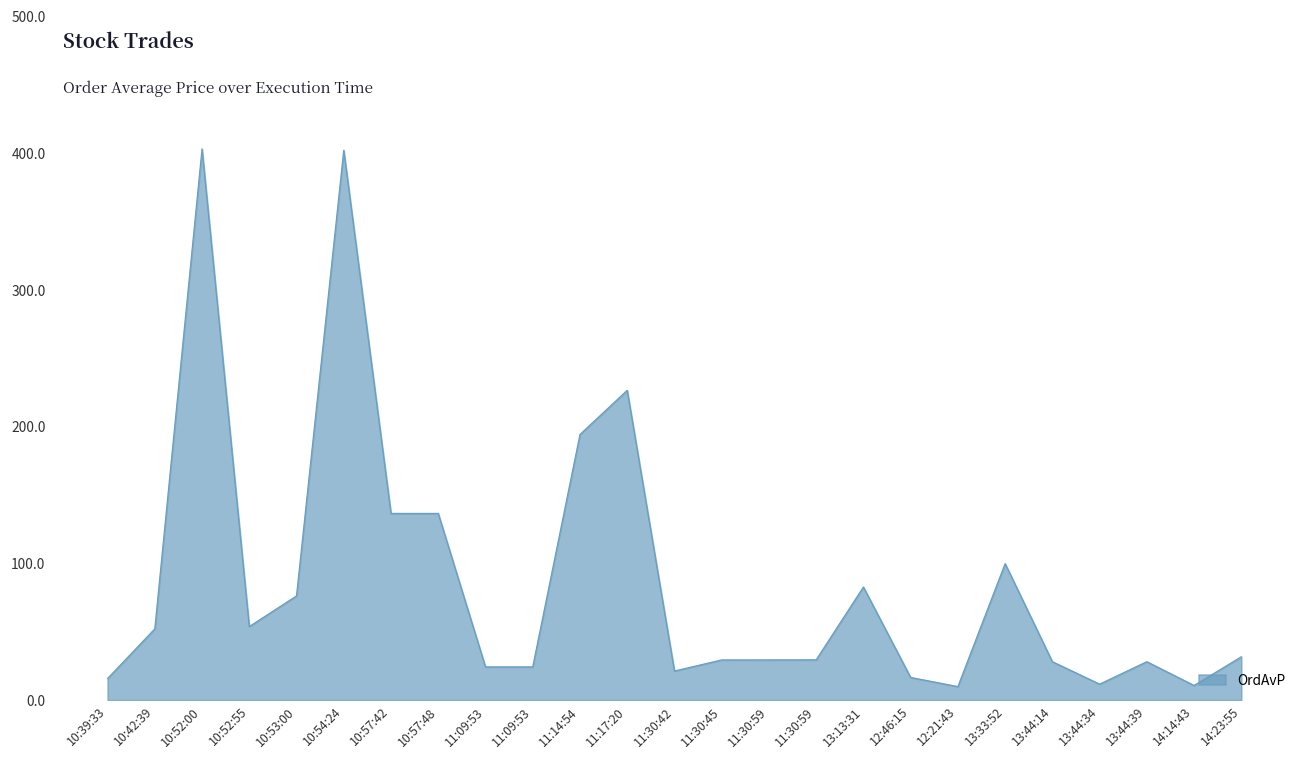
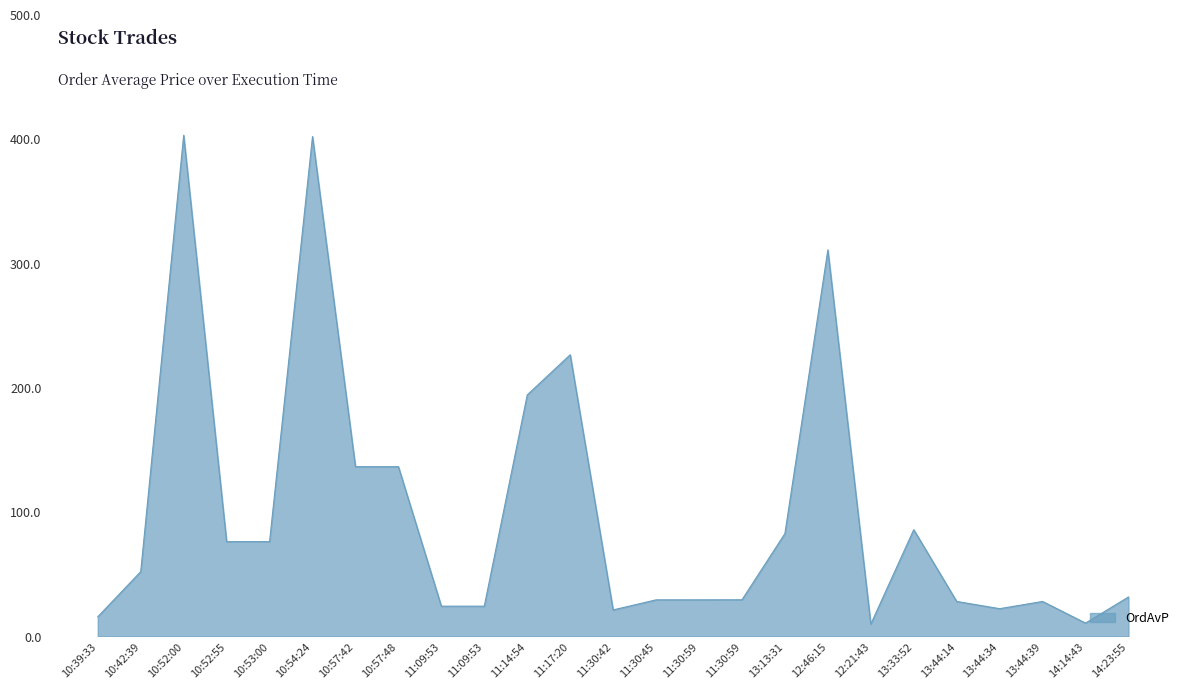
10:52:55: 54 -> 76
12:46:15: 17 -> 311
13:33:52: 100 -> 86
13:44:34: 12 -> 22
